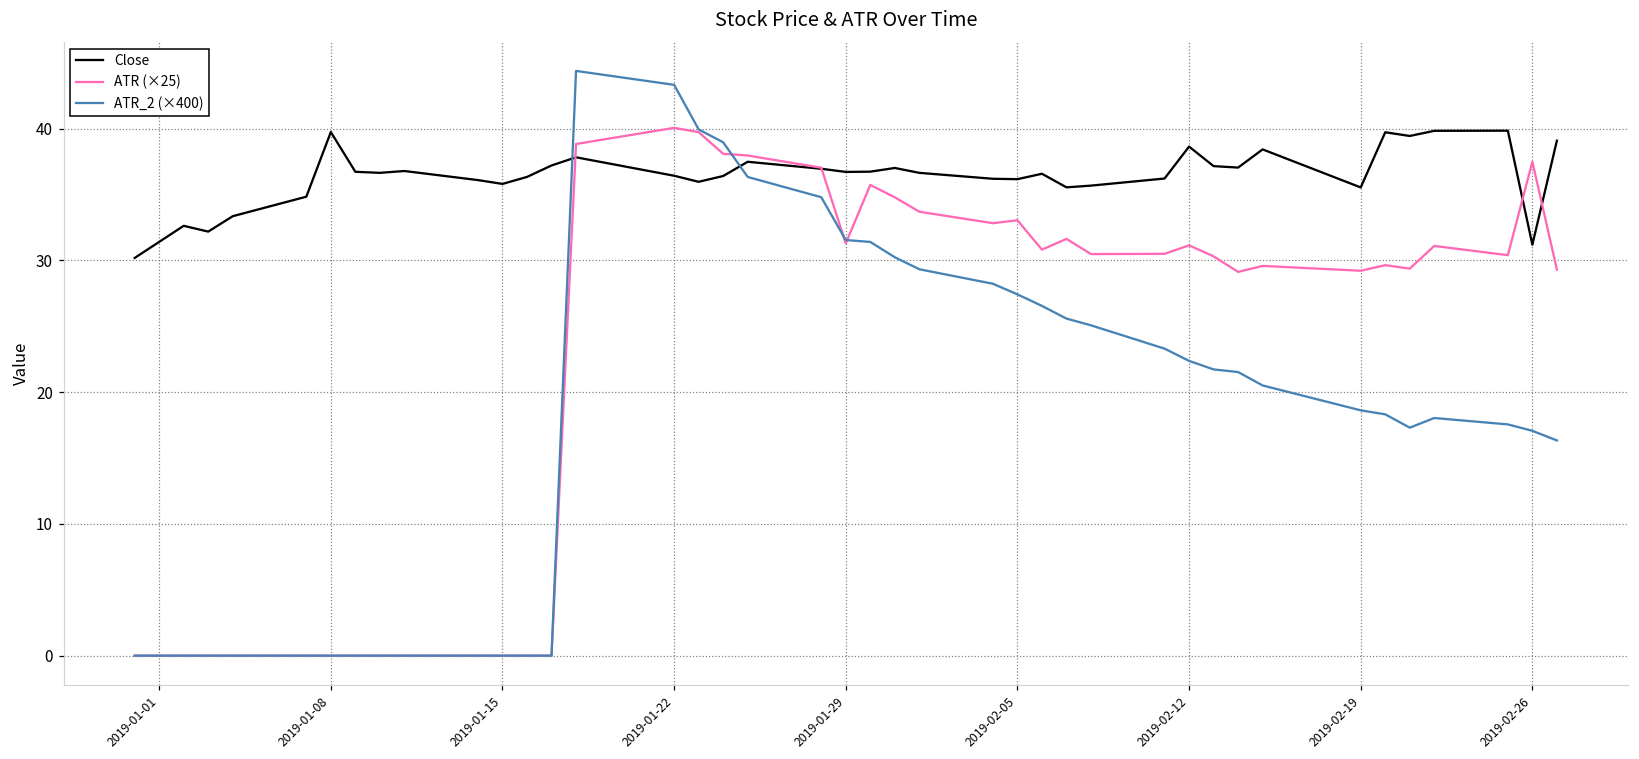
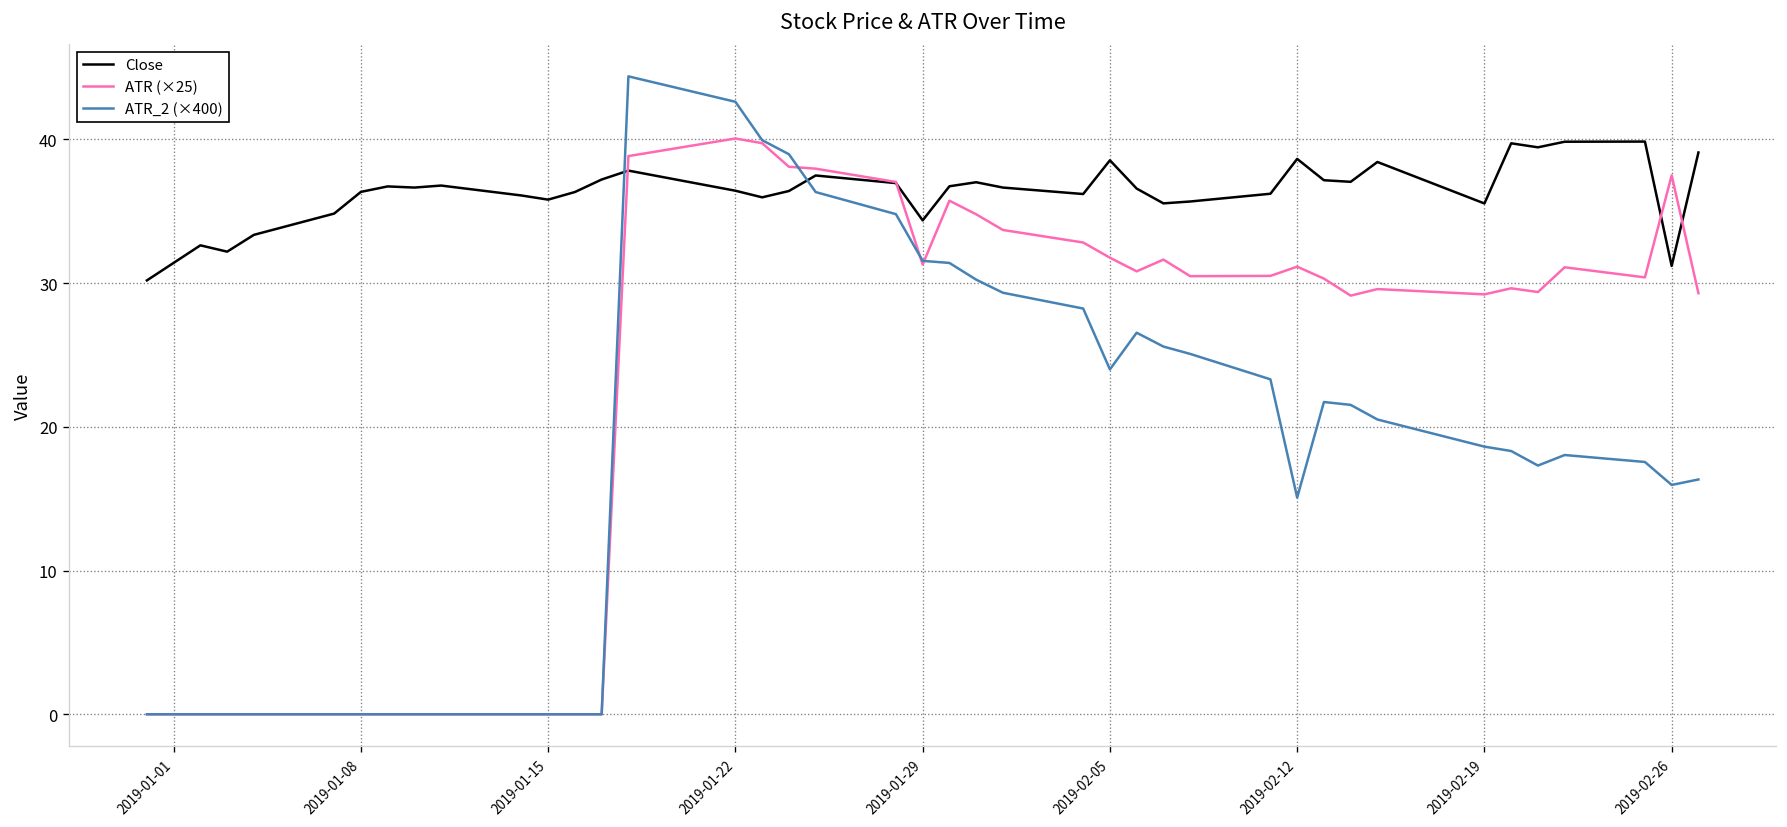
Close, 2019-01-08: 39.7 -> 36.3
ATR_2 (×400), 2019-01-22: 43.3 -> 42.6
Close, 2019-01-29: 36.7 -> 34.4
Close, 2019-02-05: 36.2 -> 38.5
ATR (×25), 2019-02-05: 33.1 -> 31.8
ATR_2 (×400), 2019-02-05: 27.4 -> 24.0
ATR_2 (×400), 2019-02-12: 22.4 -> 15.1
ATR_2 (×400), 2019-02-26: 17.1 -> 16.0
